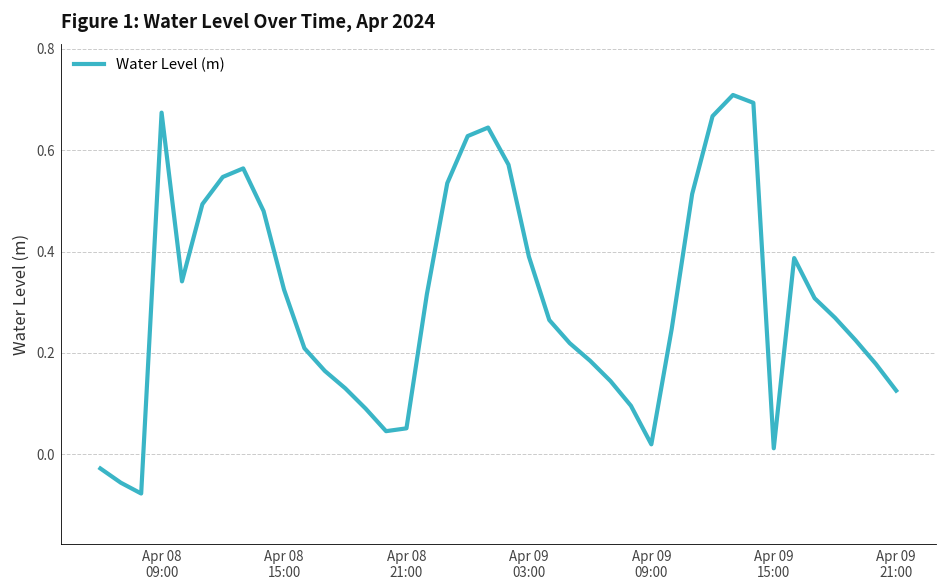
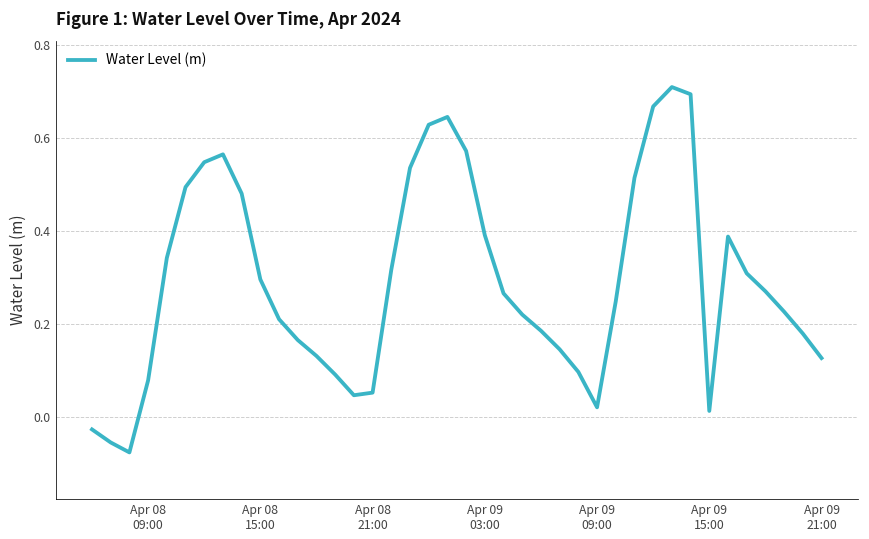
Apr 08 09:00: 0.67 -> 0.08
Apr 08 15:00: 0.32 -> 0.29
